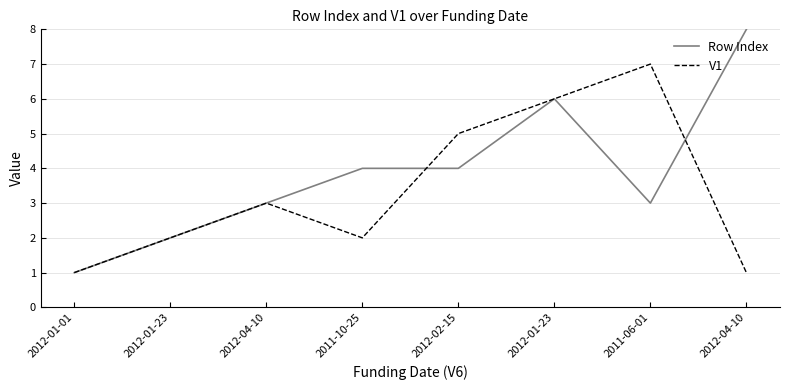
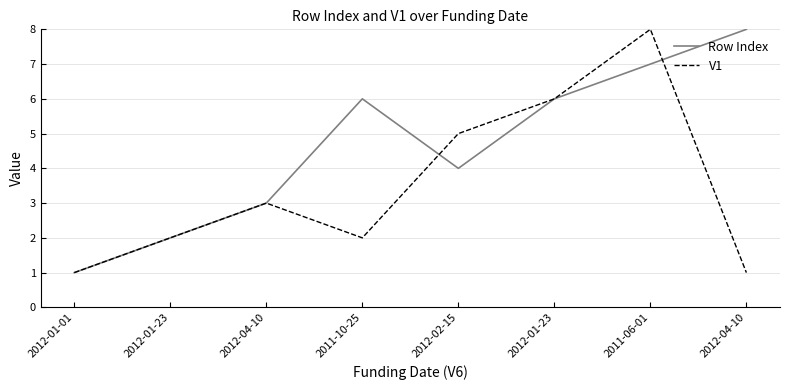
Row Index, 2011-10-25: 4 -> 6
Row Index, 2011-06-01: 3 -> 7
V1, 2011-06-01: 7 -> 8
